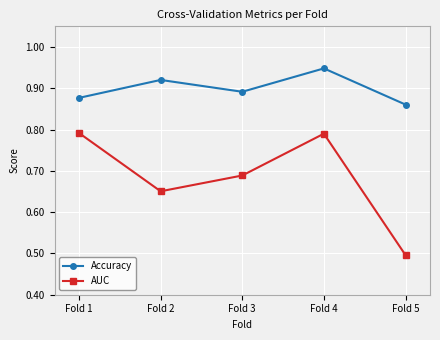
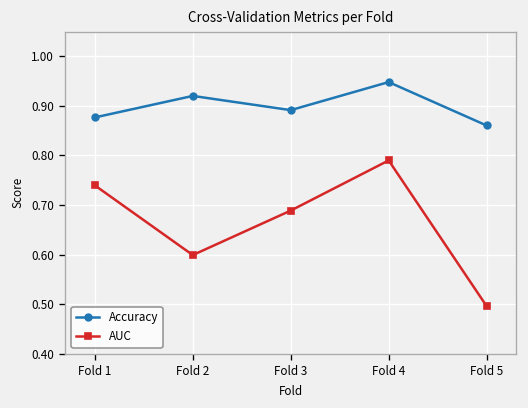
AUC, Fold 1: 0.79 -> 0.74
AUC, Fold 2: 0.65 -> 0.60
